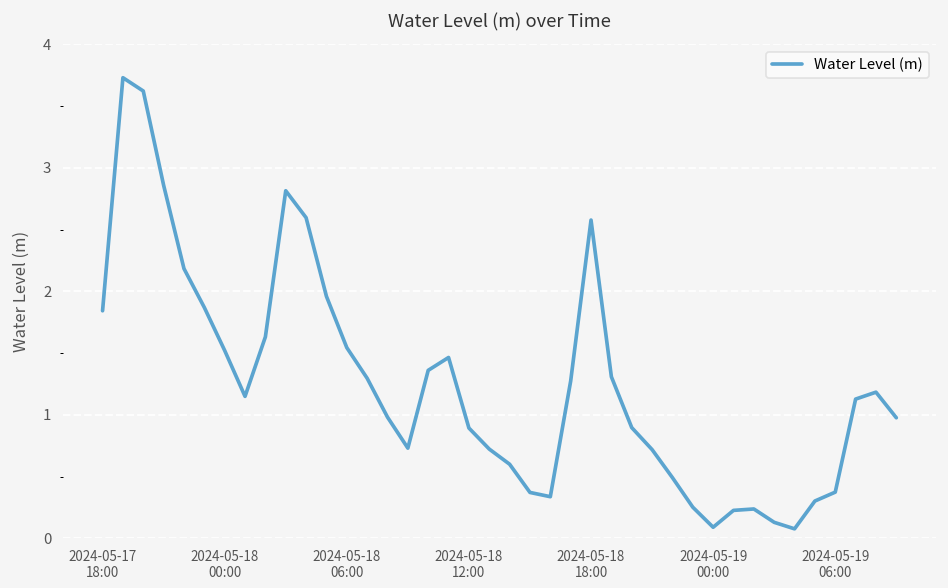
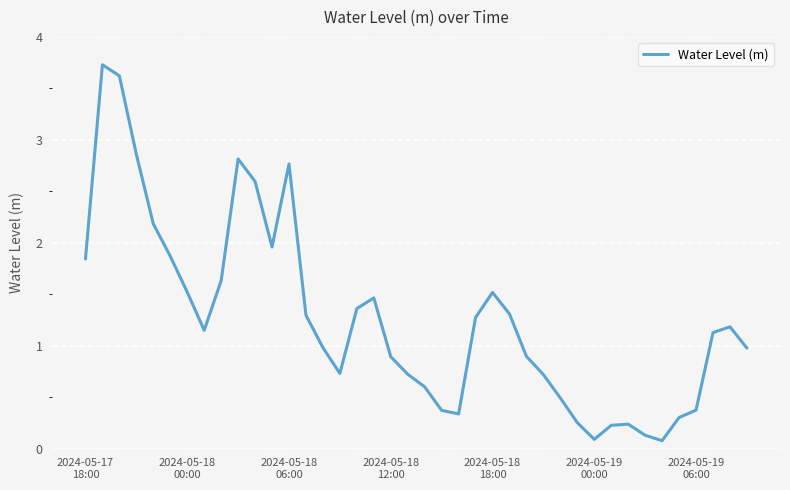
2024-05-18 06:00: 1.54 -> 2.77
2024-05-18 18:00: 2.58 -> 1.52
